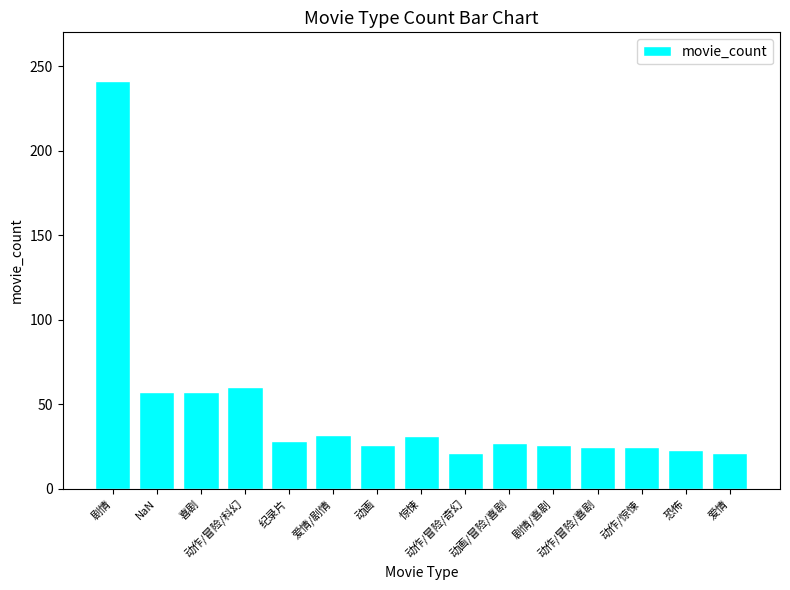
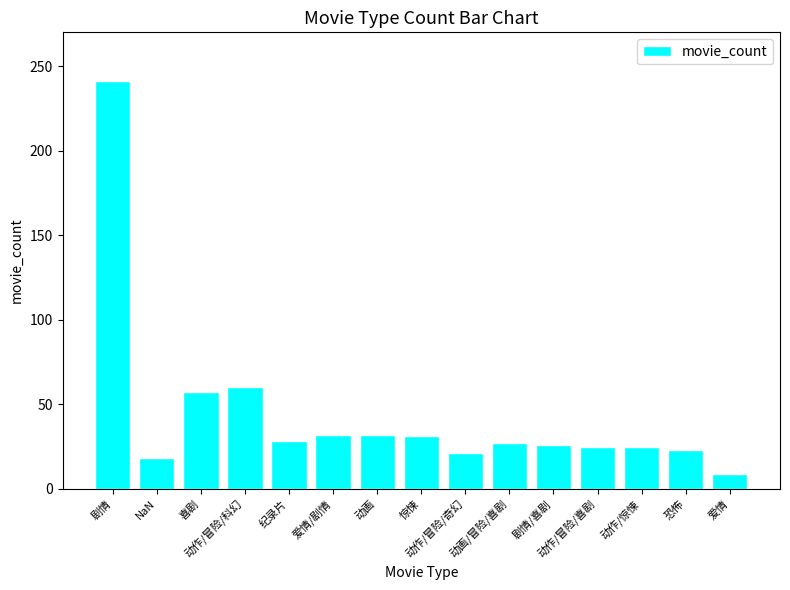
NaN: 57 -> 18
动画: 26 -> 32
爱情: 21 -> 9
